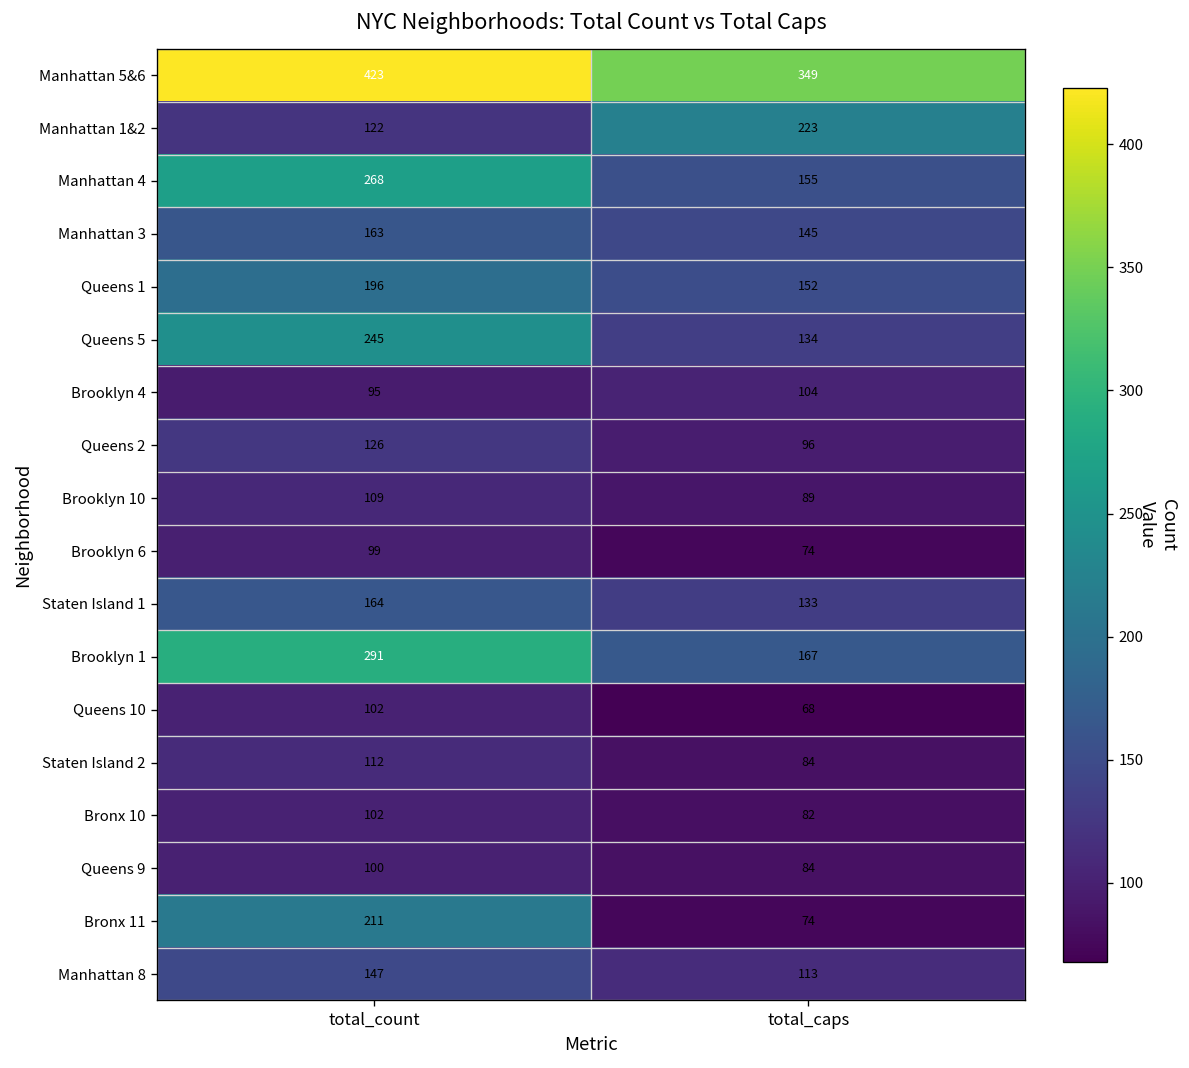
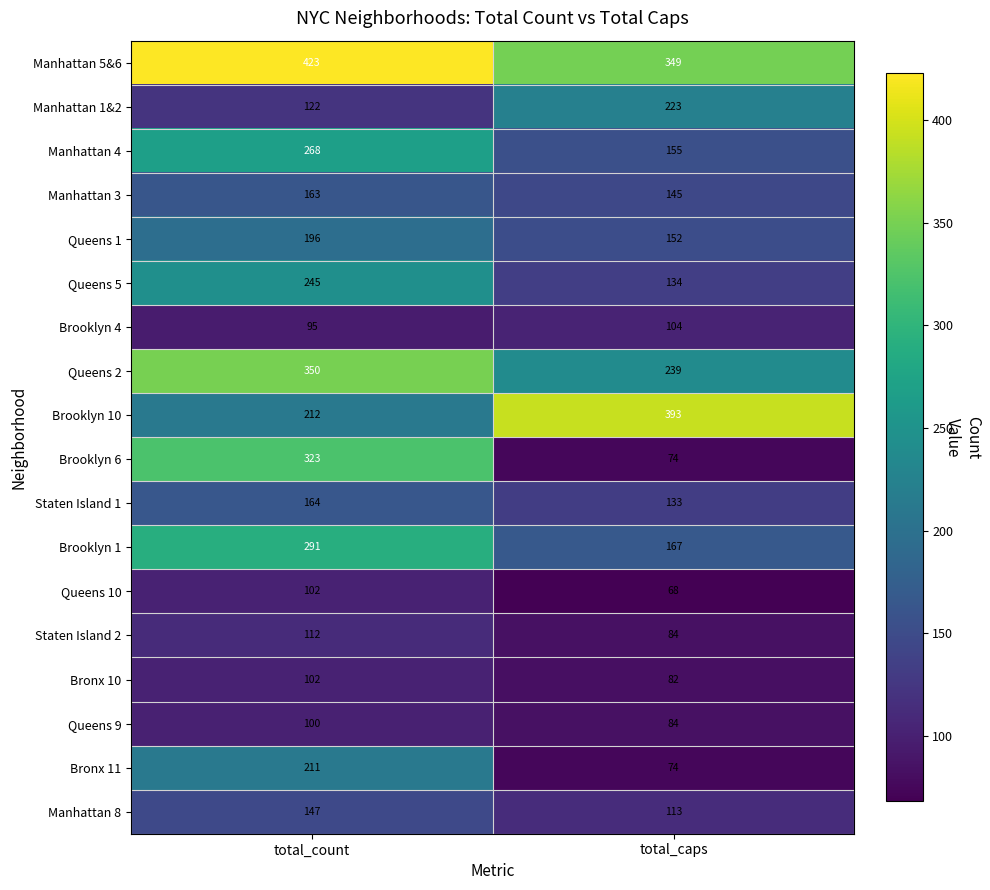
Queens 2, total_count: 126 -> 350
Queens 2, total_caps: 96 -> 239
Brooklyn 10, total_count: 109 -> 212
Brooklyn 10, total_caps: 89 -> 393
Brooklyn 6, total_count: 99 -> 323
